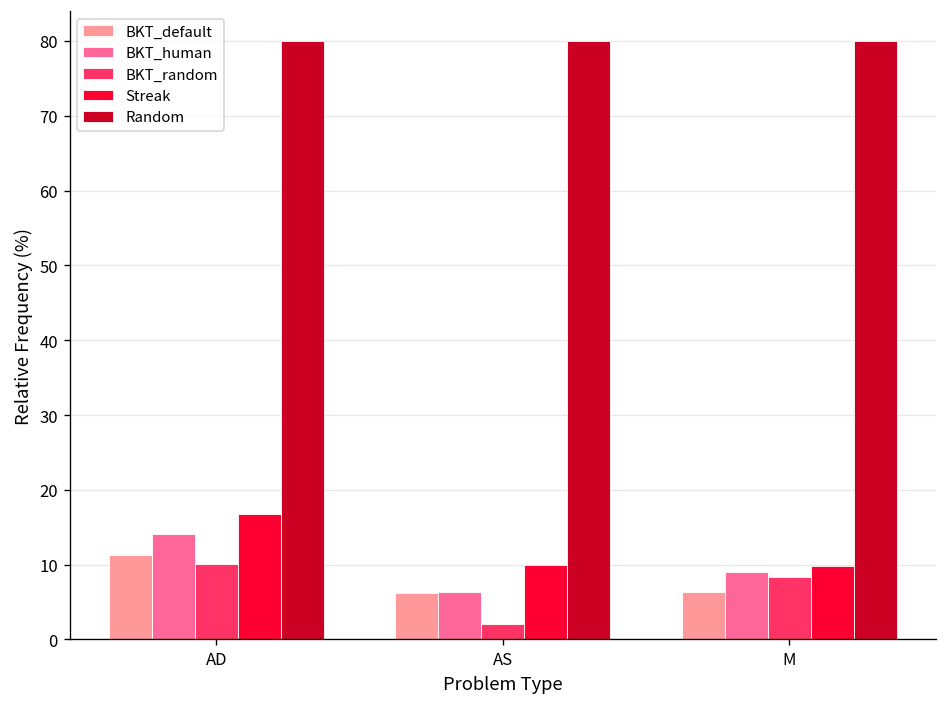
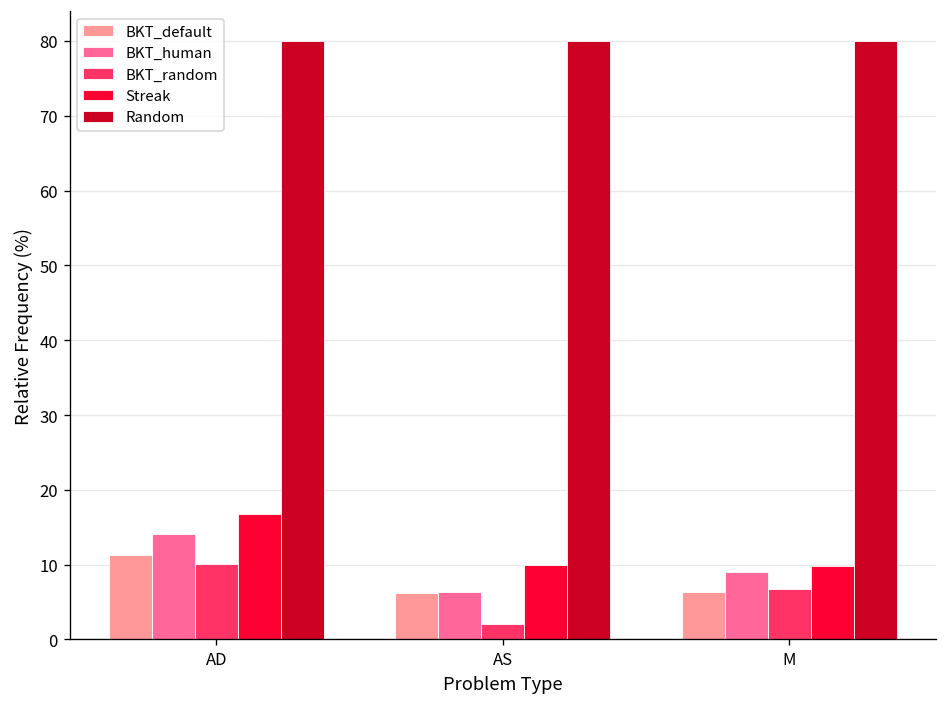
BKT_random, M: 8 -> 7
